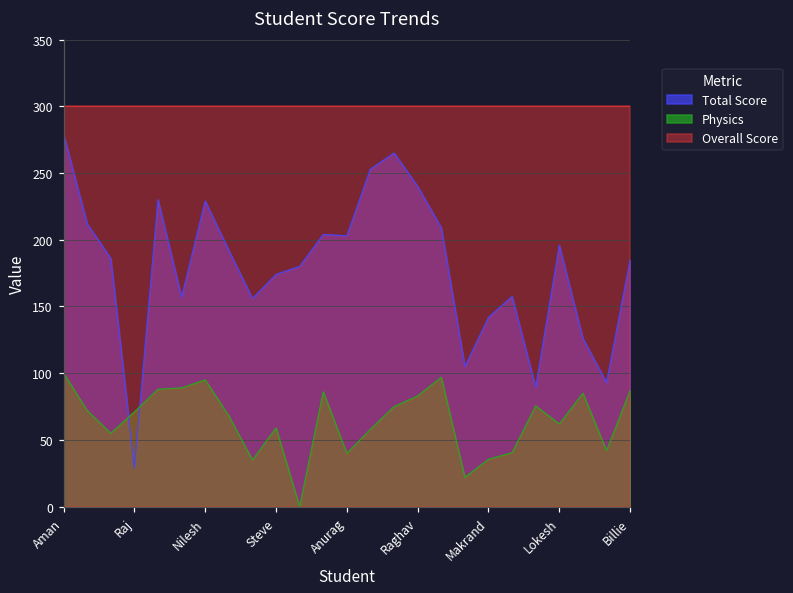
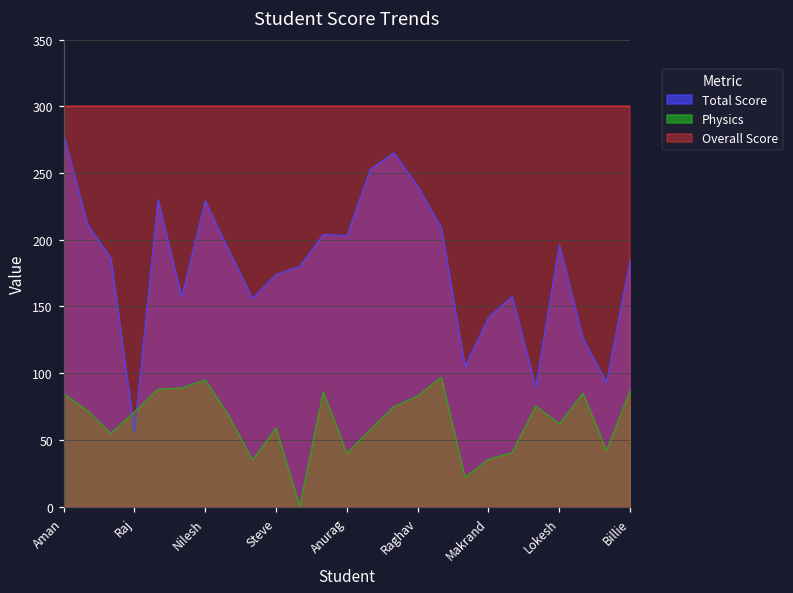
Physics, Aman: 100 -> 85
Total Score, Raj: 29 -> 56
